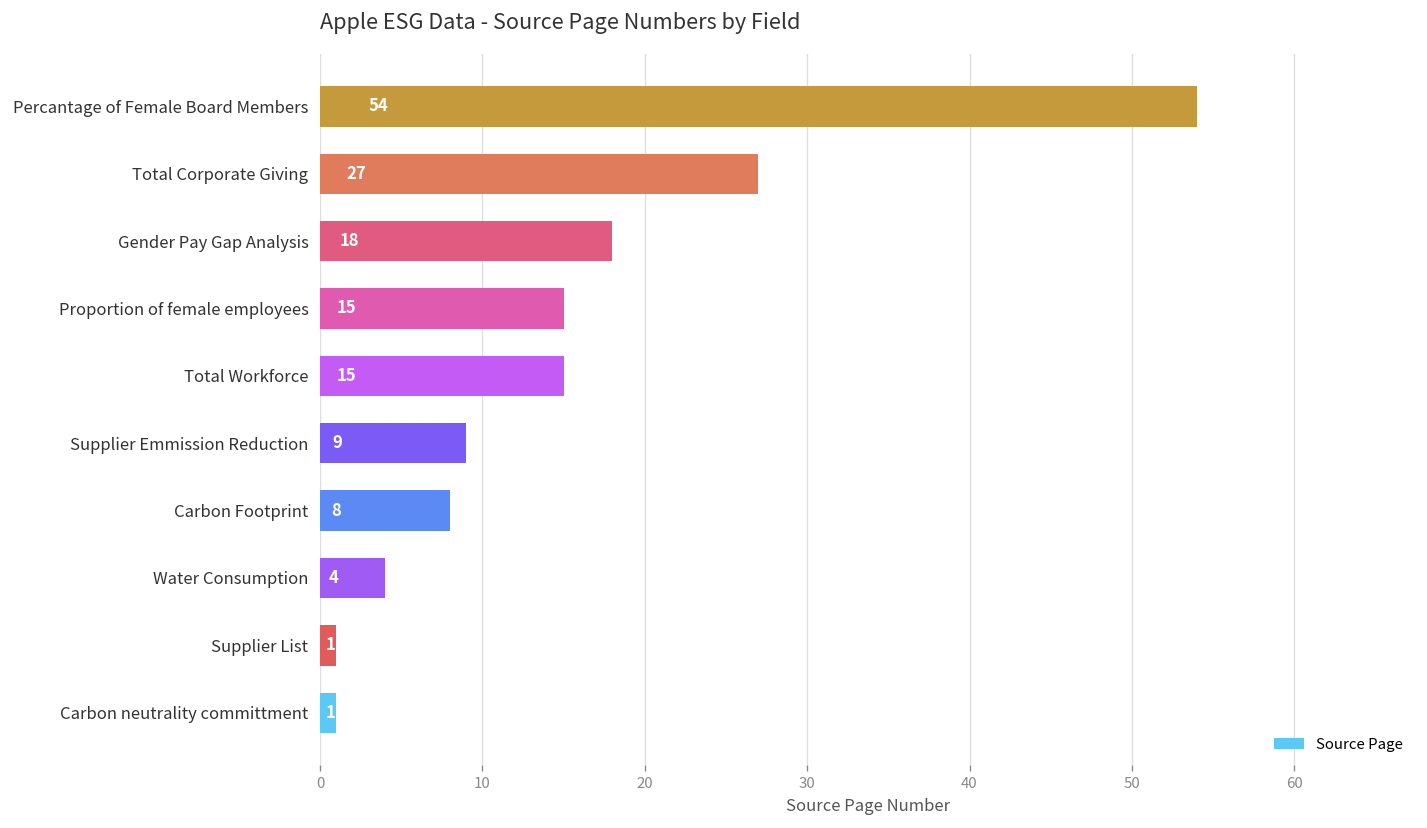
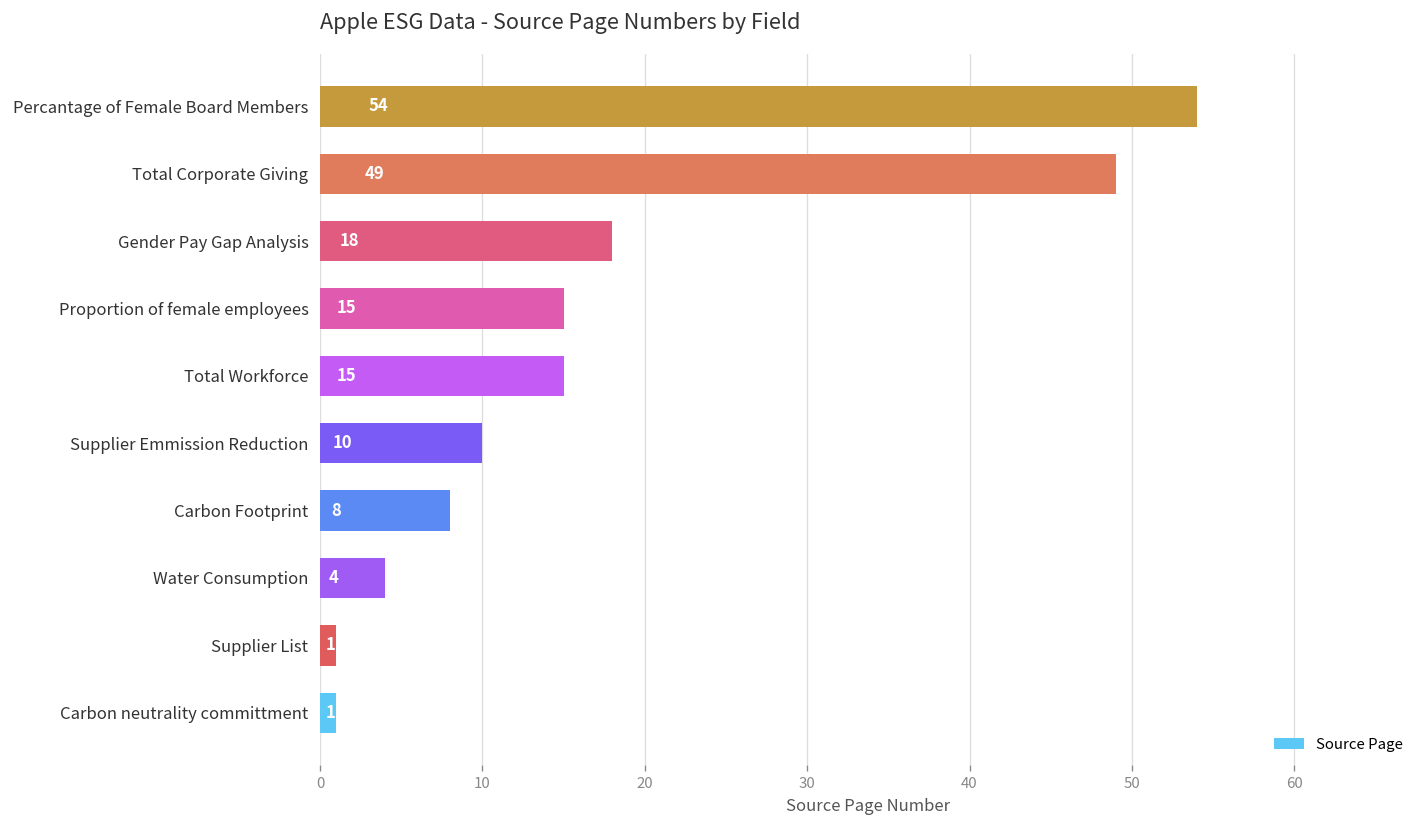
Total Corporate Giving: 27 -> 49
Supplier Emmission Reduction: 9 -> 10
